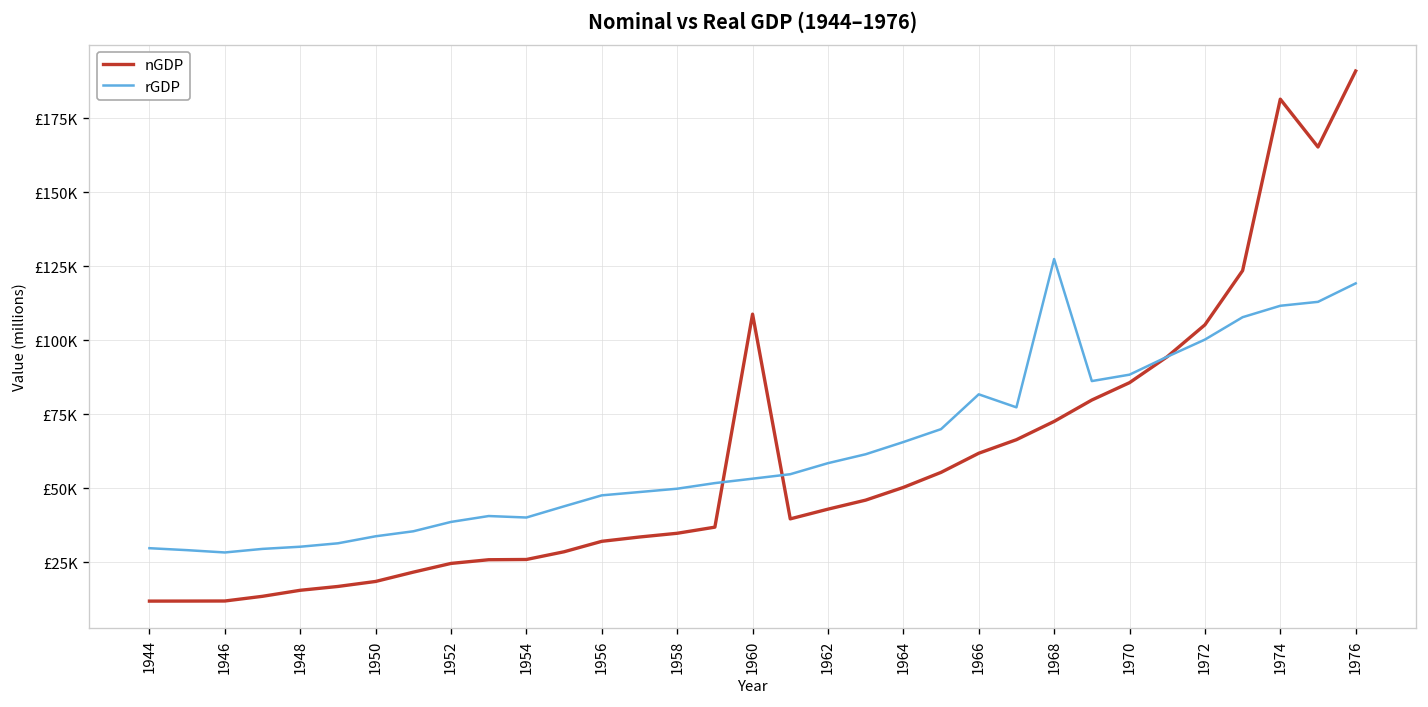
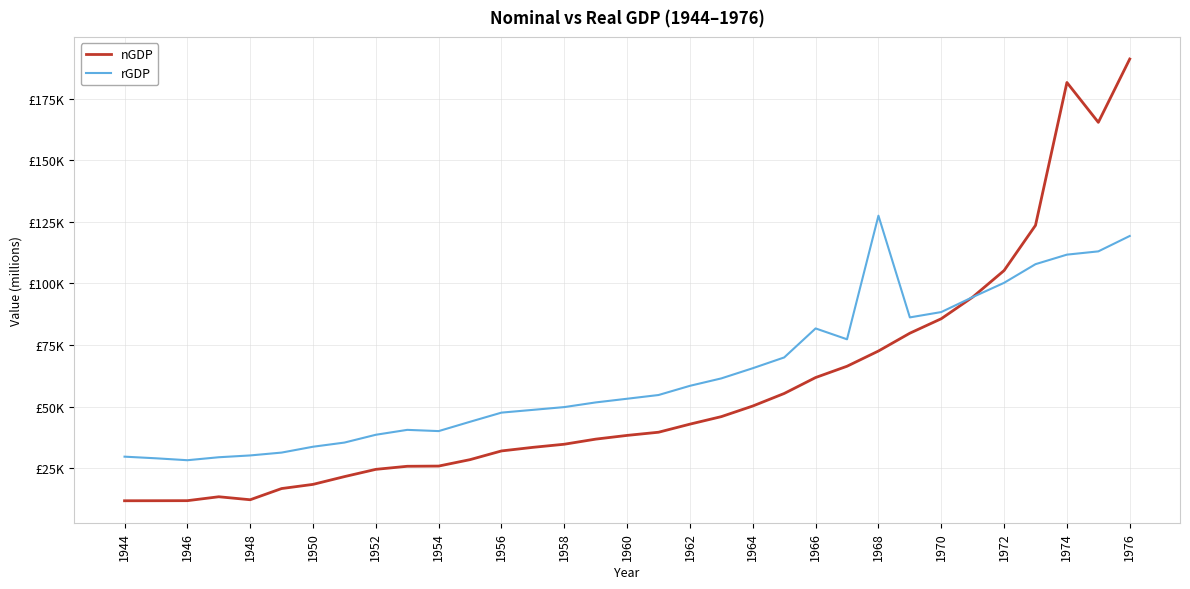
nGDP, 1948: £16000 -> £12000
nGDP, 1960: £109000 -> £38000
